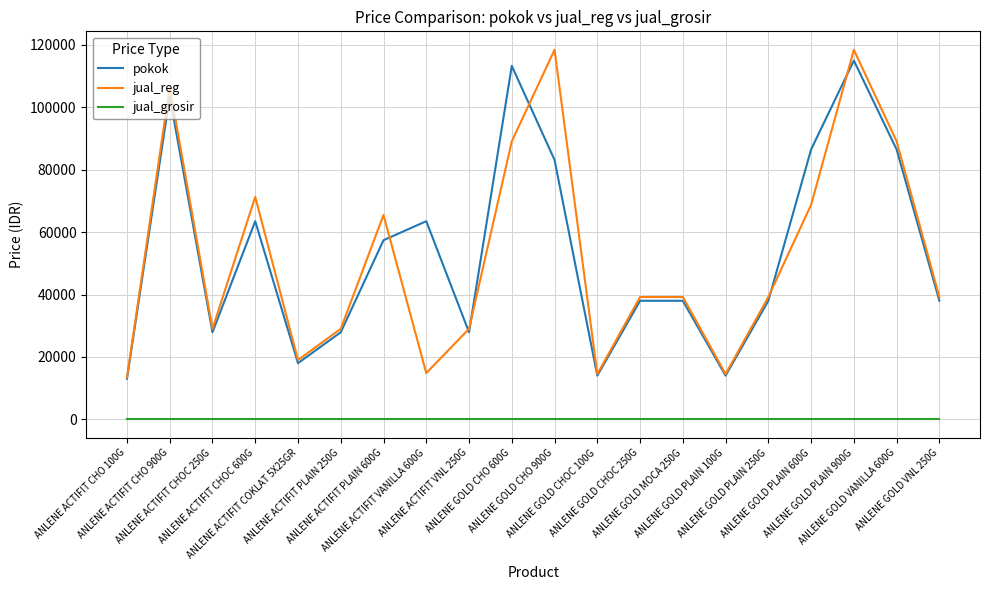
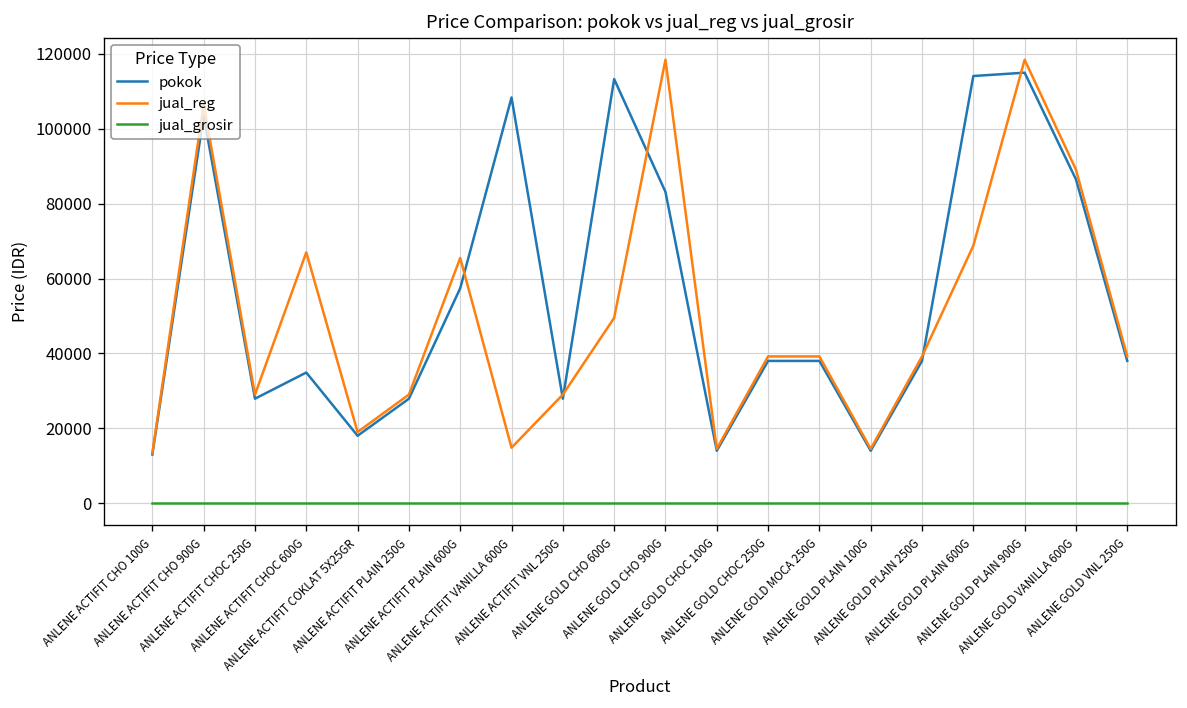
pokok, ANLENE ACTIFIT CHOC 600G: 64000 -> 35000
jual_reg, ANLENE ACTIFIT CHOC 600G: 71000 -> 67000
pokok, ANLENE ACTIFIT VANILLA 600G: 64000 -> 108000
jual_reg, ANLENE GOLD CHO 600G: 89000 -> 49000
pokok, ANLENE GOLD PLAIN 600G: 87000 -> 114000
